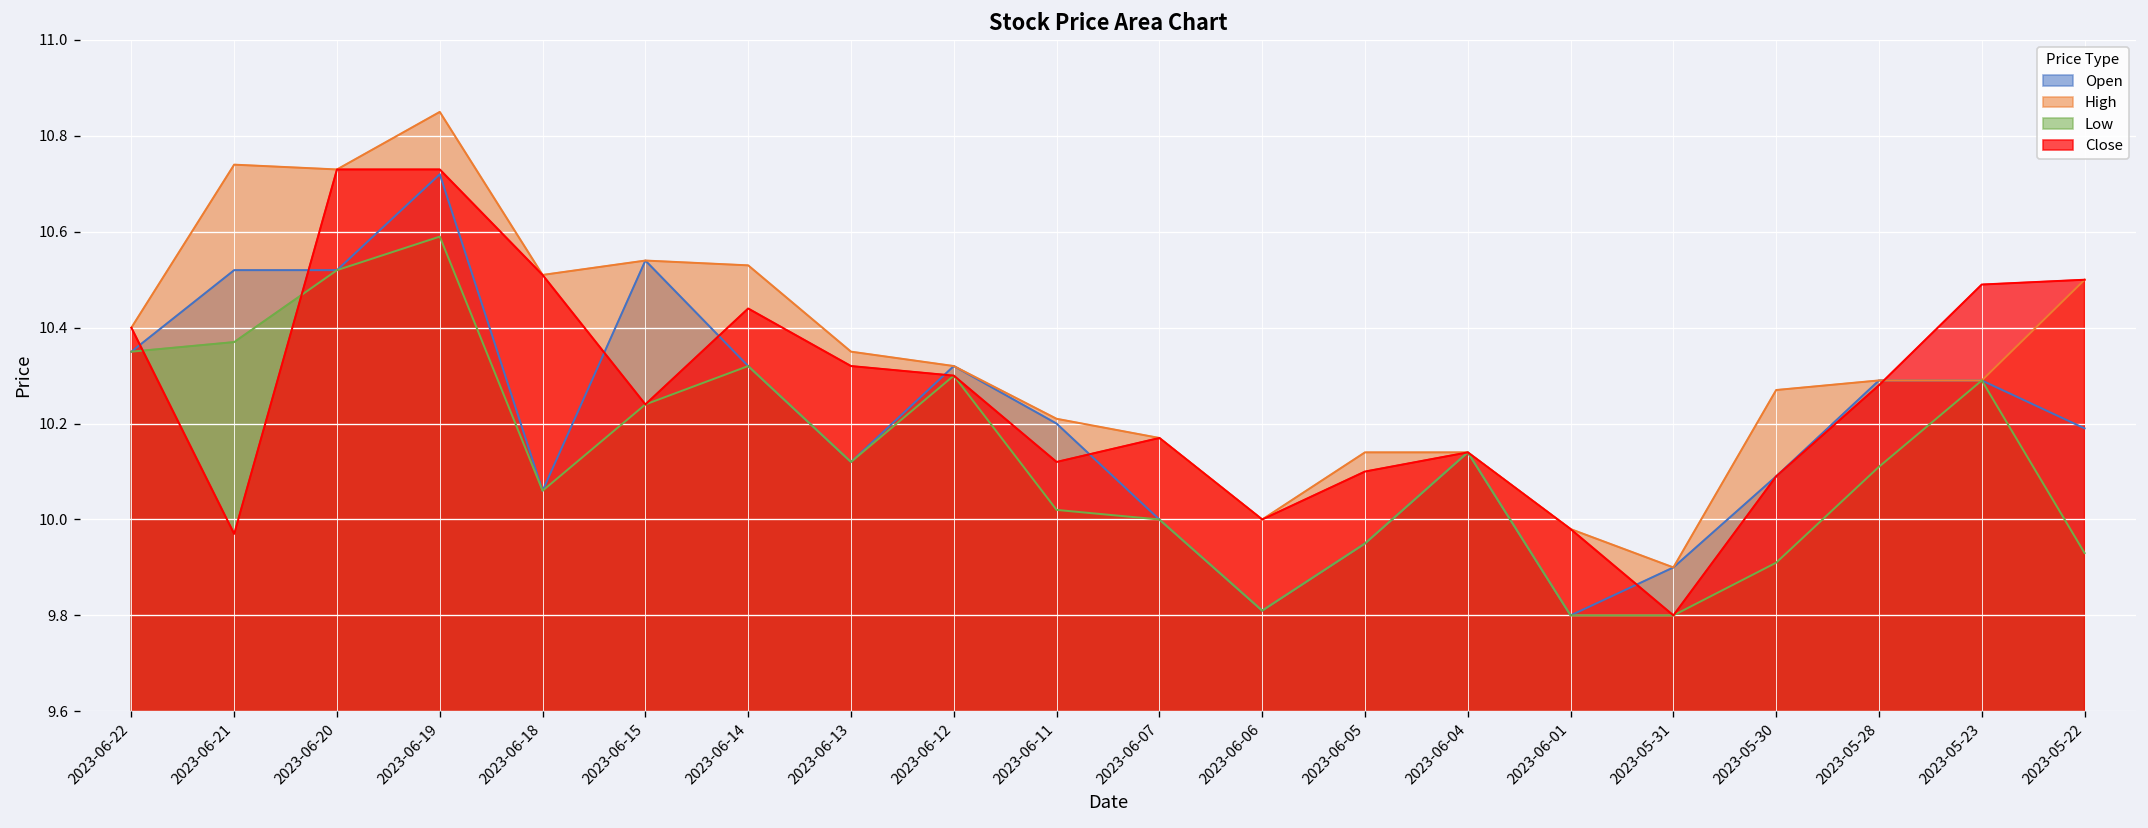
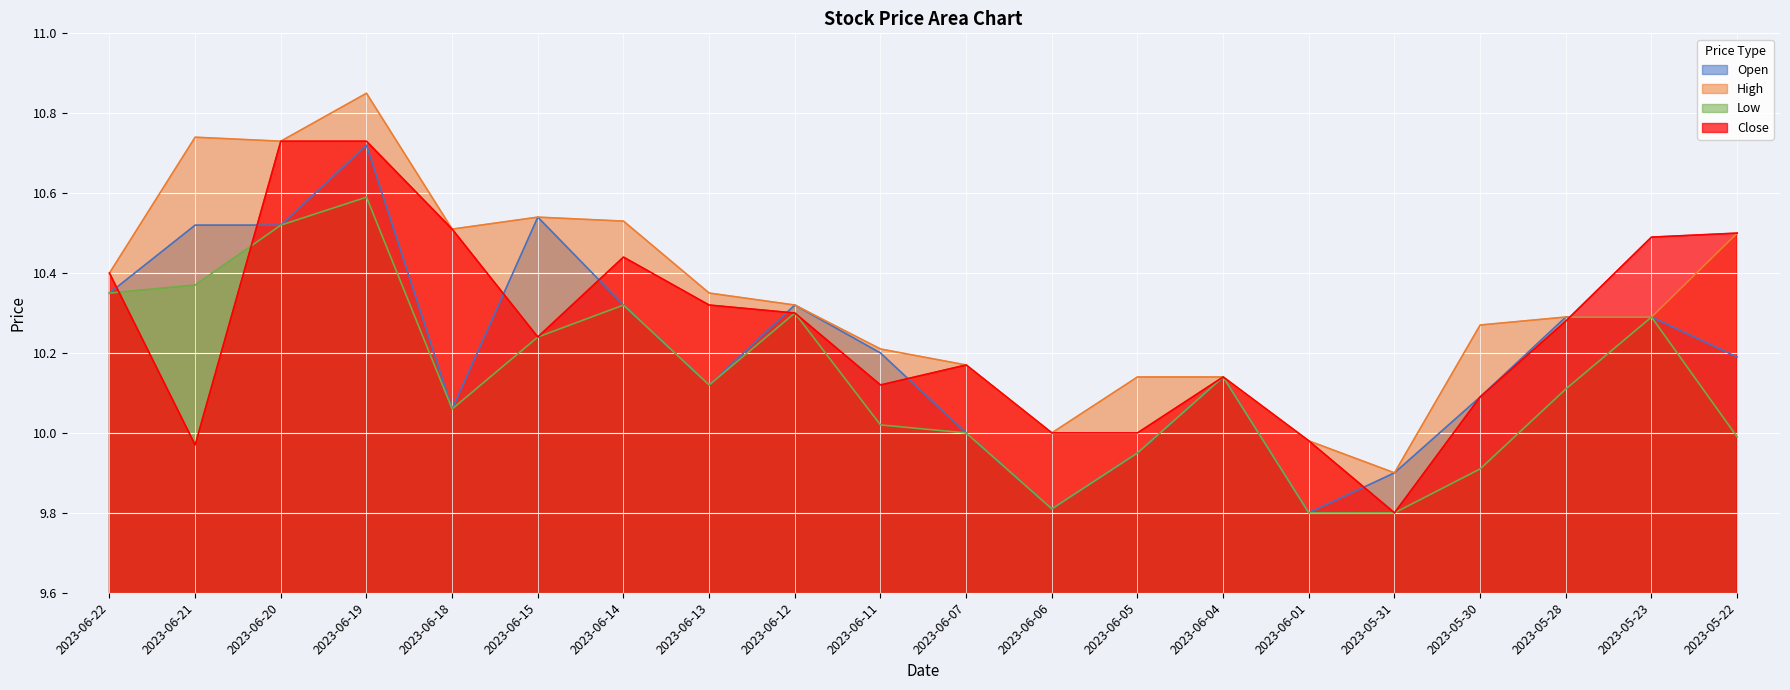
Close, 2023-06-05: 10.1 -> 10.0
Low, 2023-05-22: 9.93 -> 9.99
